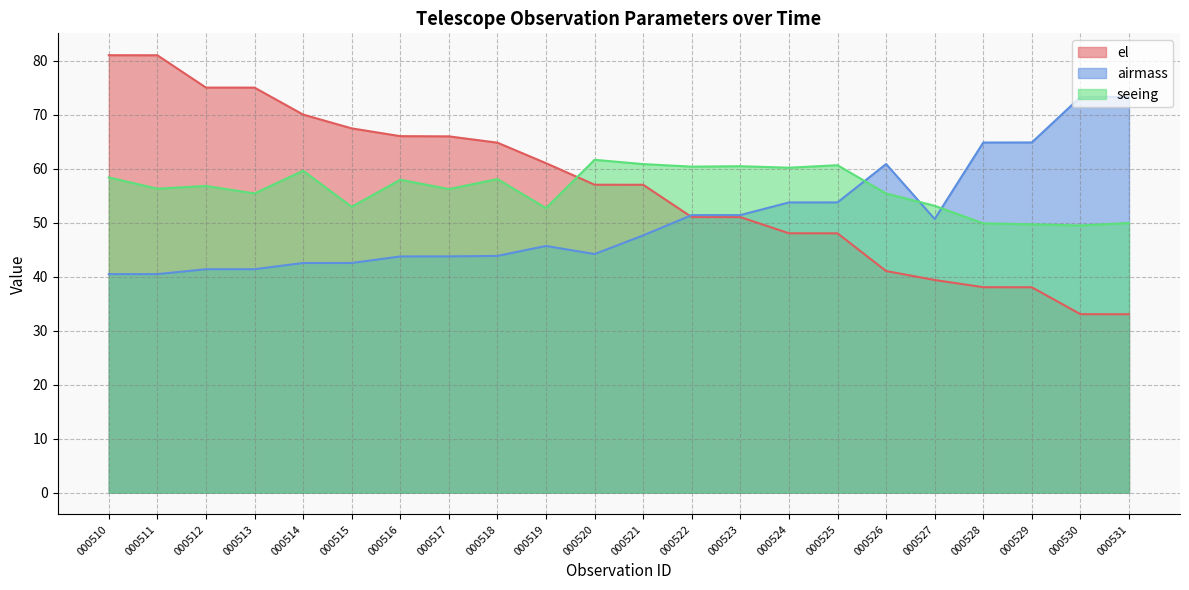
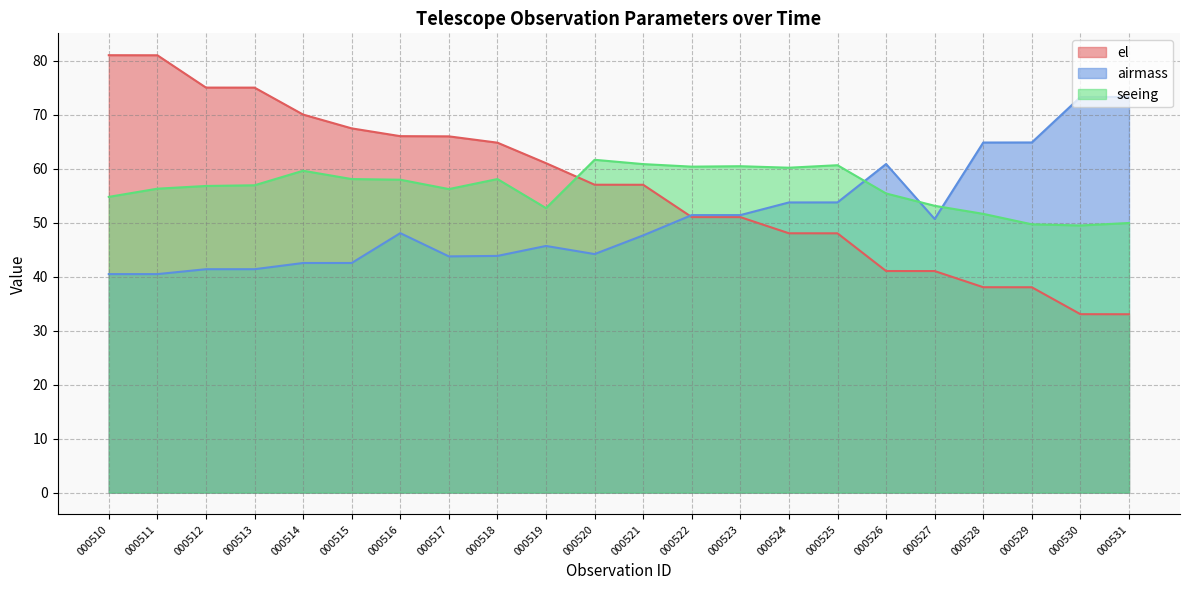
seeing, 000510: 58 -> 55
seeing, 000513: 55 -> 57
seeing, 000515: 53 -> 58
airmass, 000516: 44 -> 48
el, 000527: 39 -> 41
seeing, 000528: 50 -> 52
